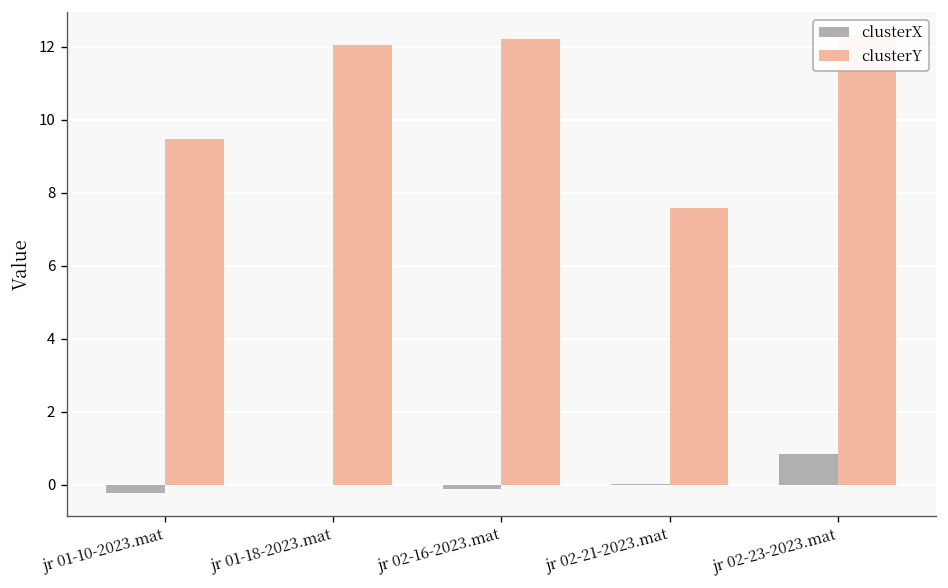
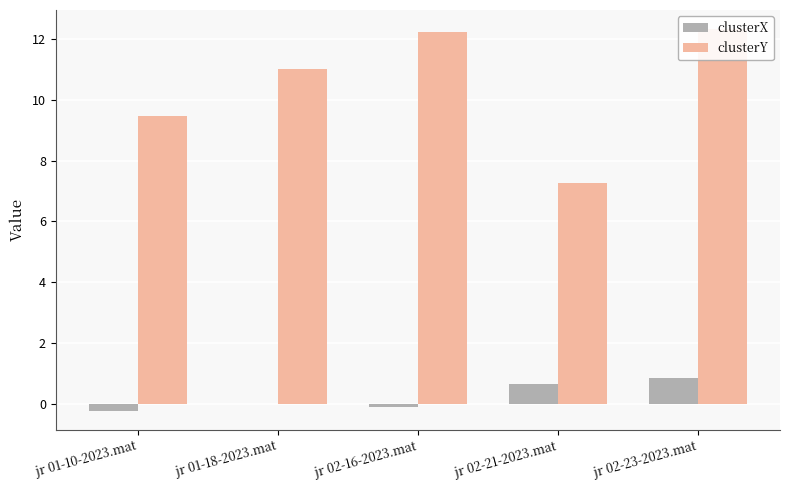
clusterY, jr 01-18-2023.mat: 12.1 -> 11.0
clusterX, jr 02-21-2023.mat: 0.0 -> 0.6
clusterY, jr 02-21-2023.mat: 7.6 -> 7.2
